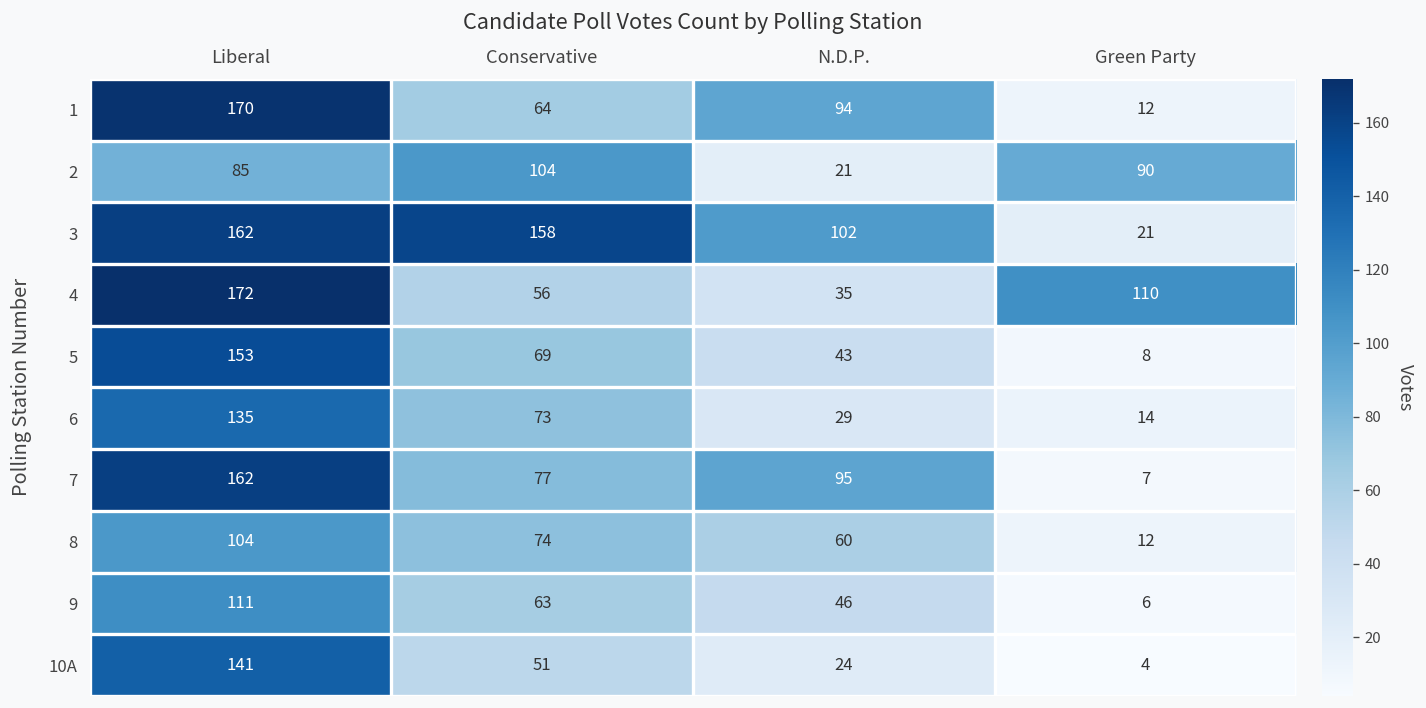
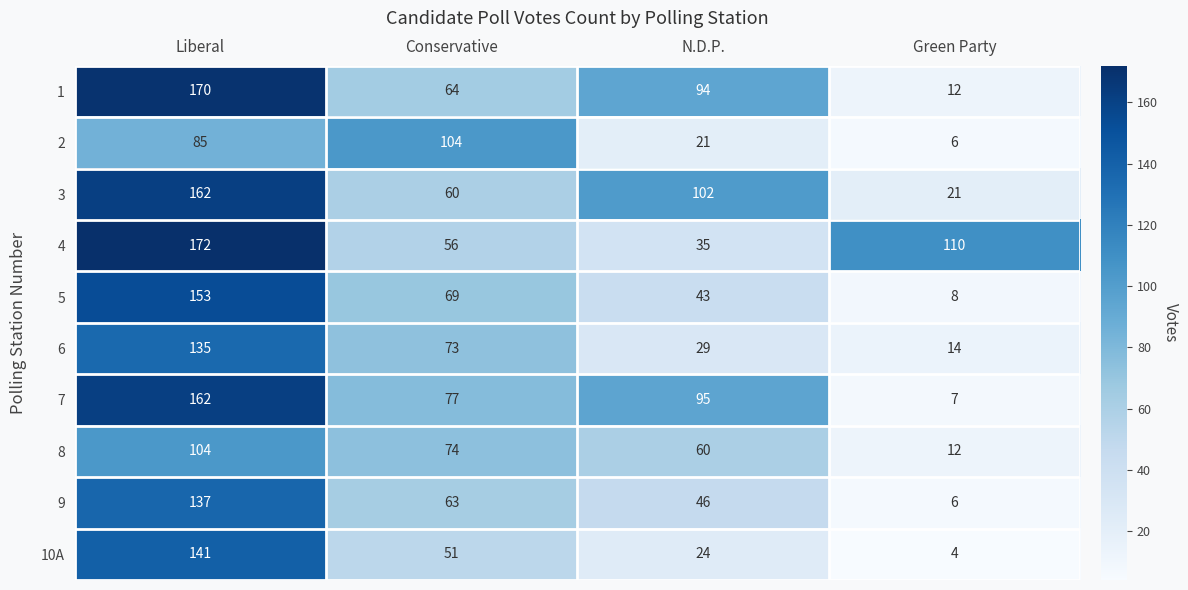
2, Green Party: 90 -> 6
3, Conservative: 158 -> 60
9, Liberal: 111 -> 137
